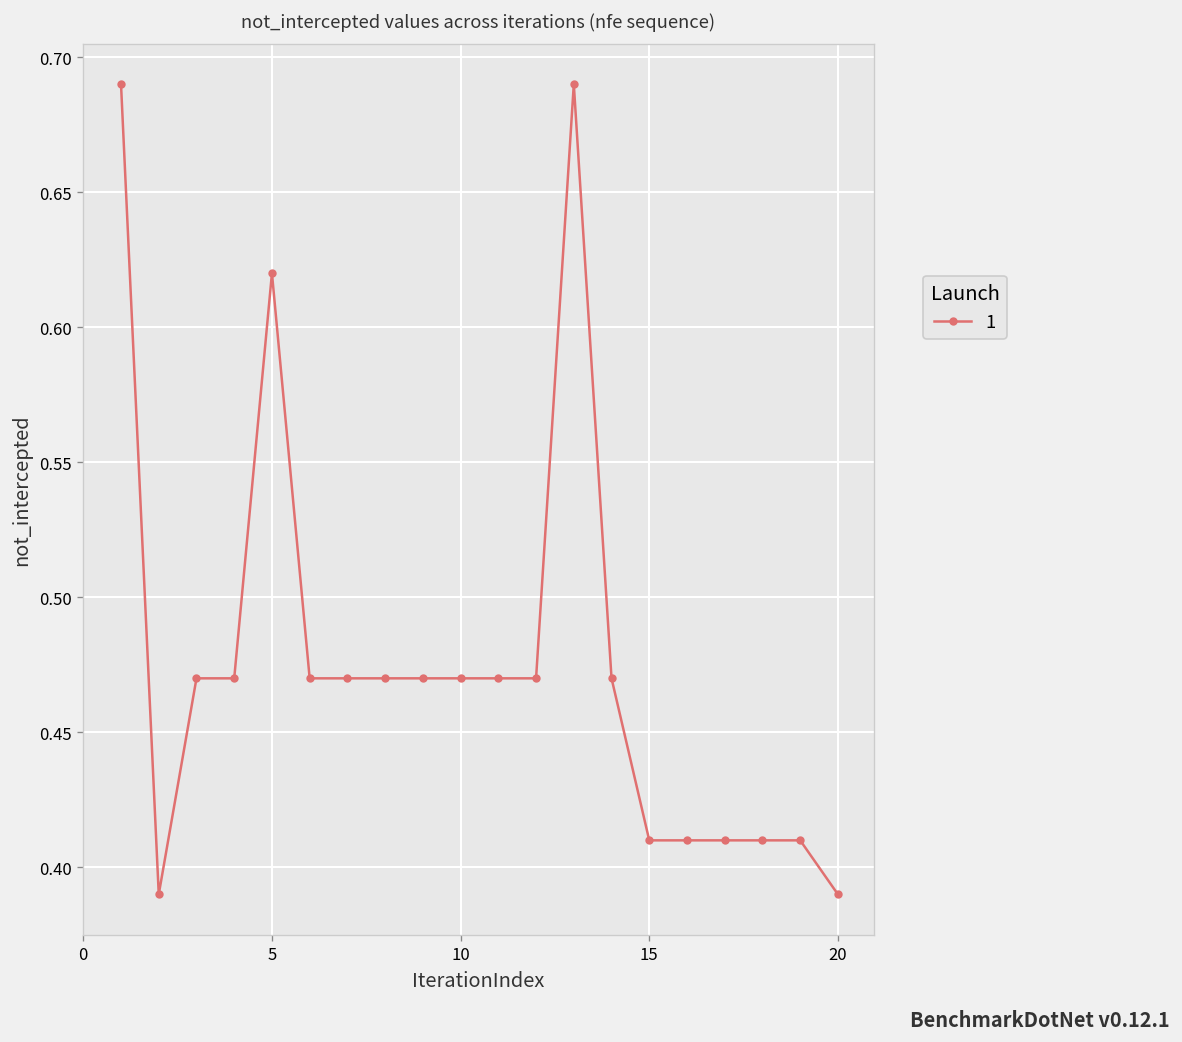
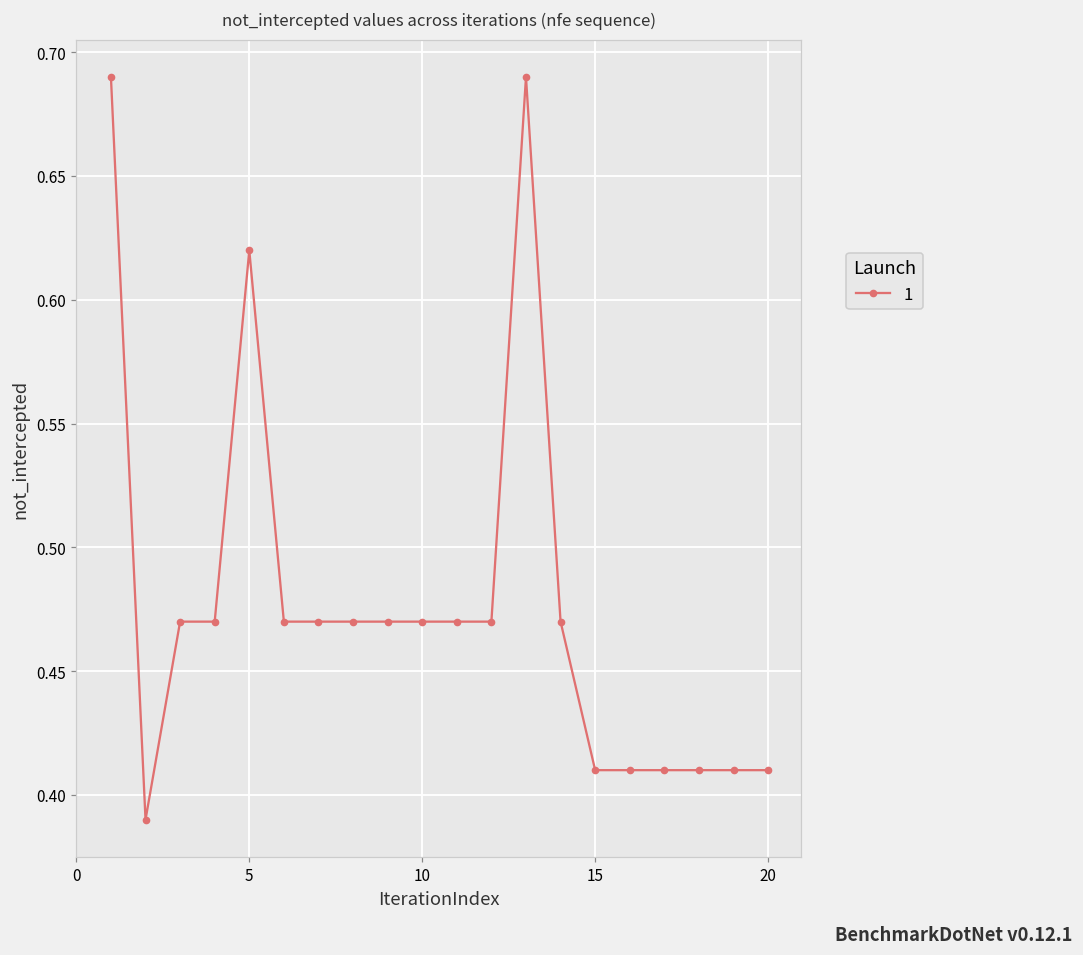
20: 0.39 -> 0.41
